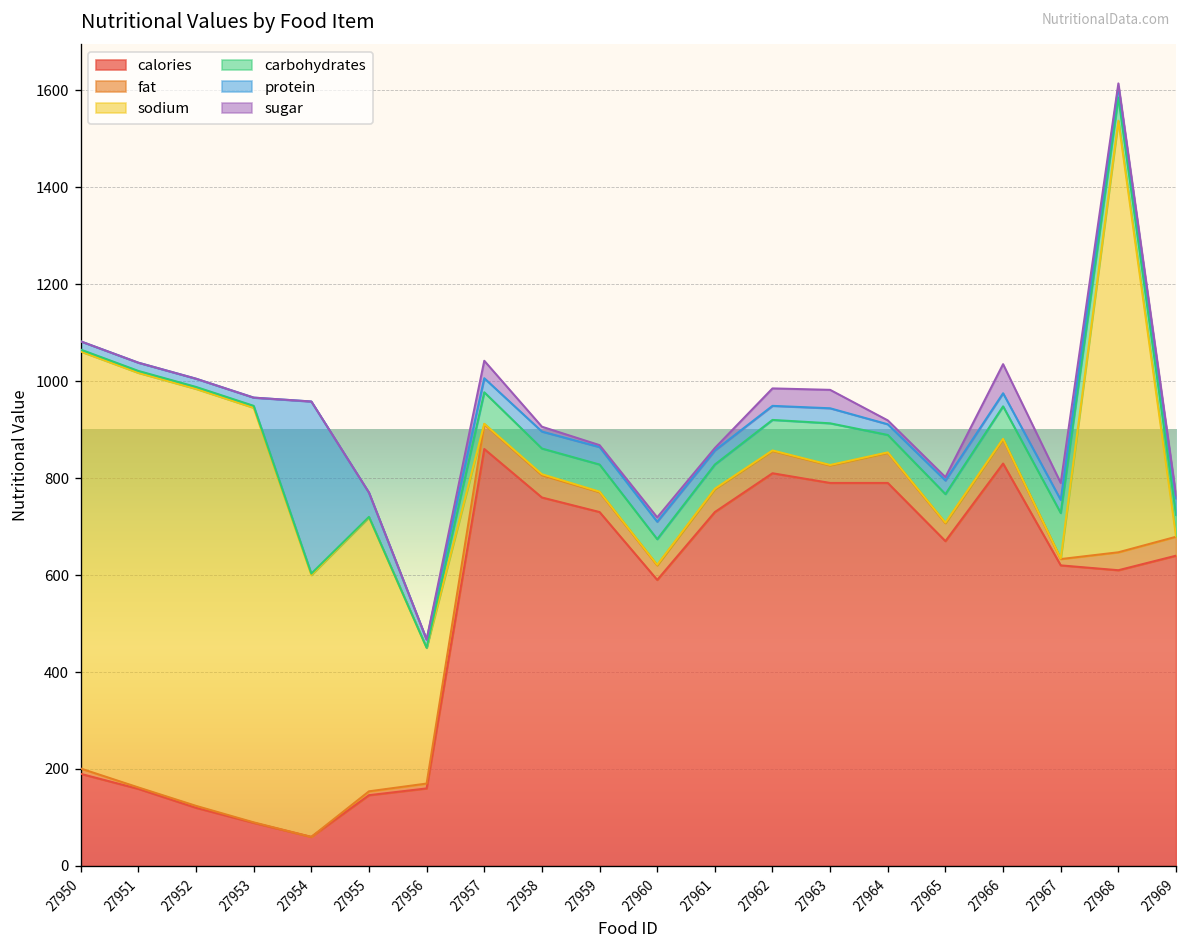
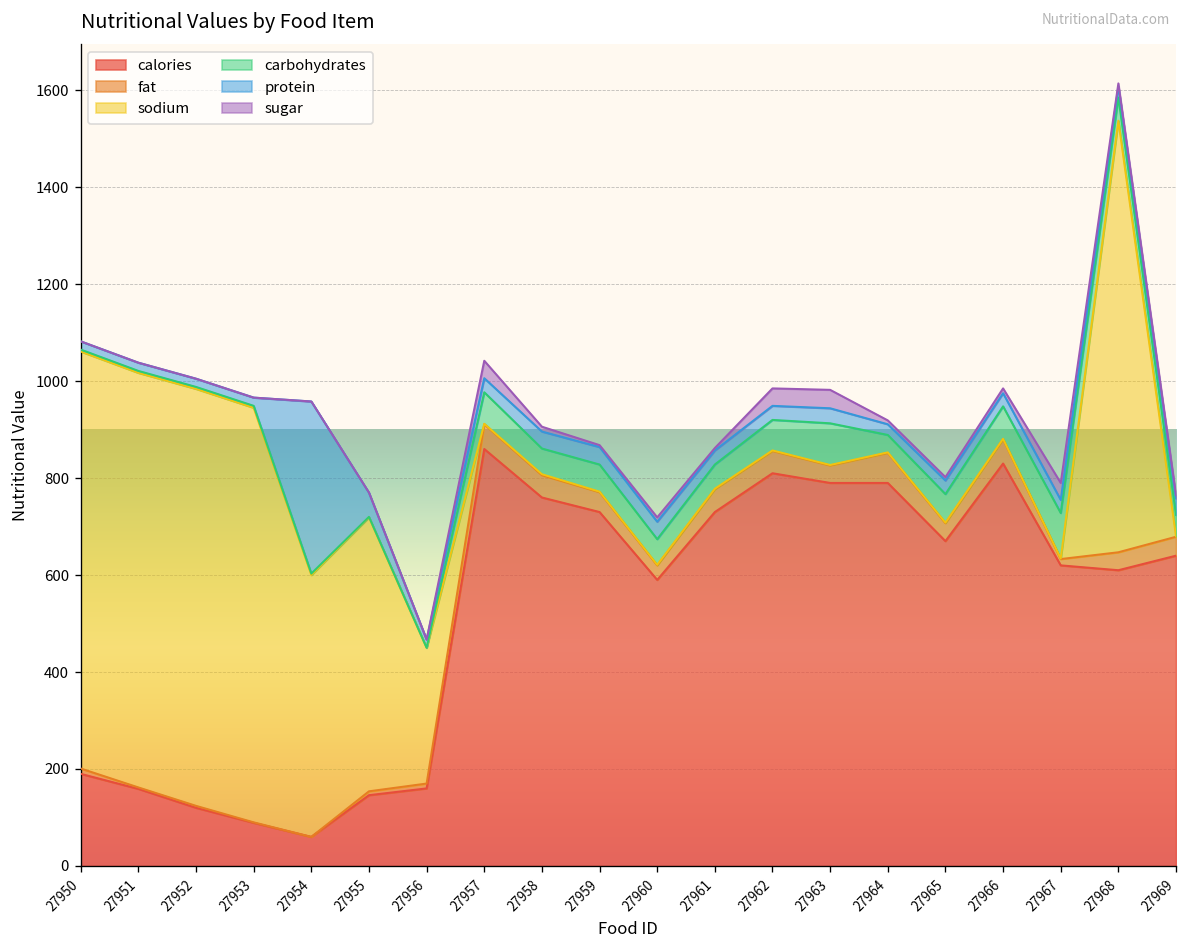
sugar, 27966: 60 -> 10
